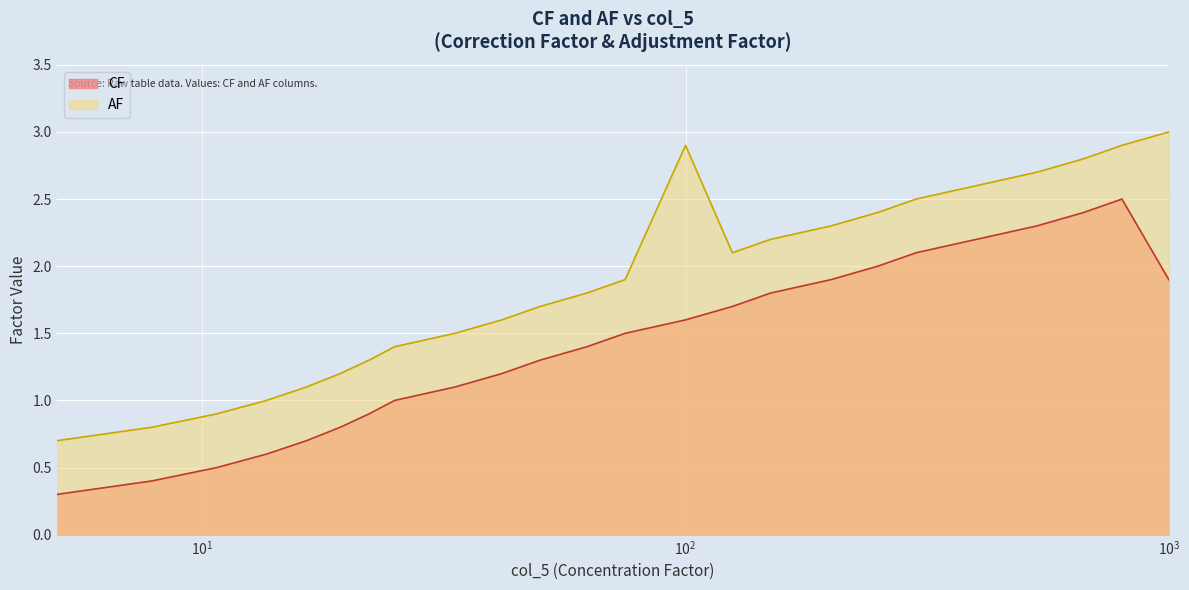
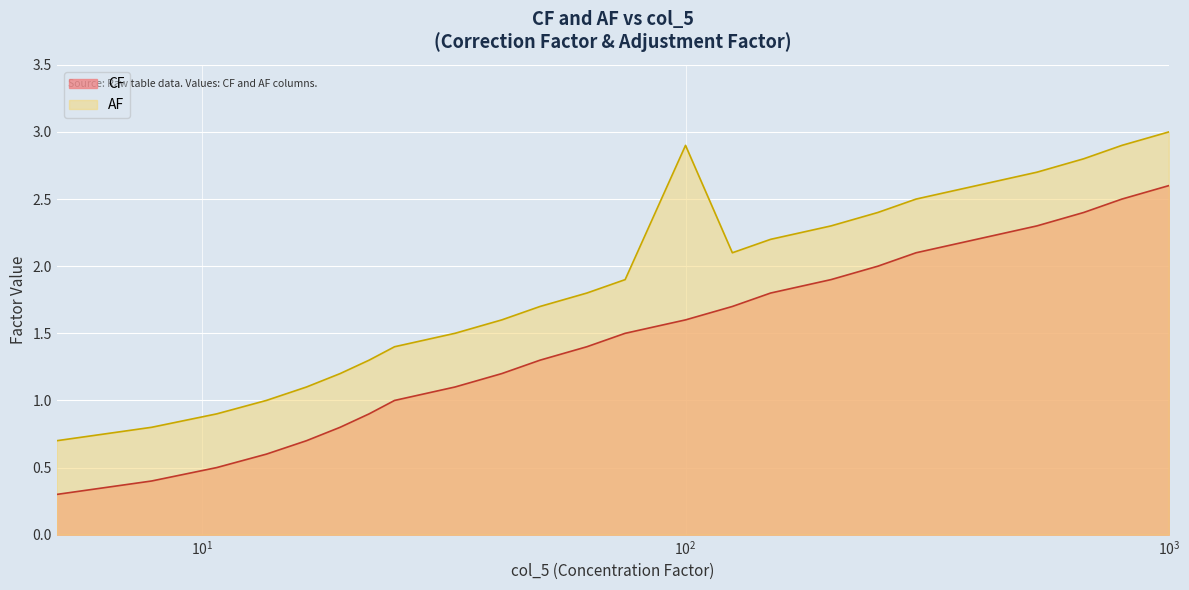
CF, 10^3: 1.9 -> 2.6
